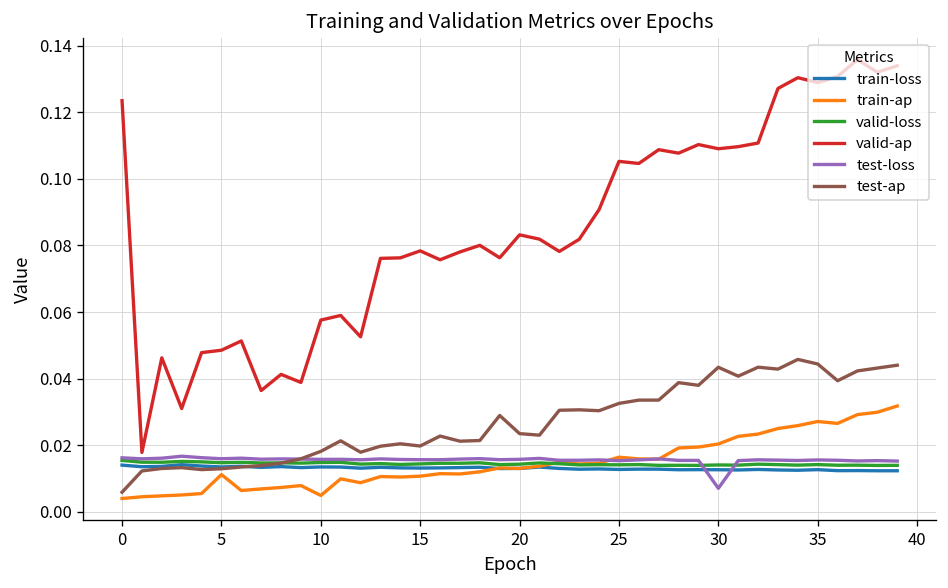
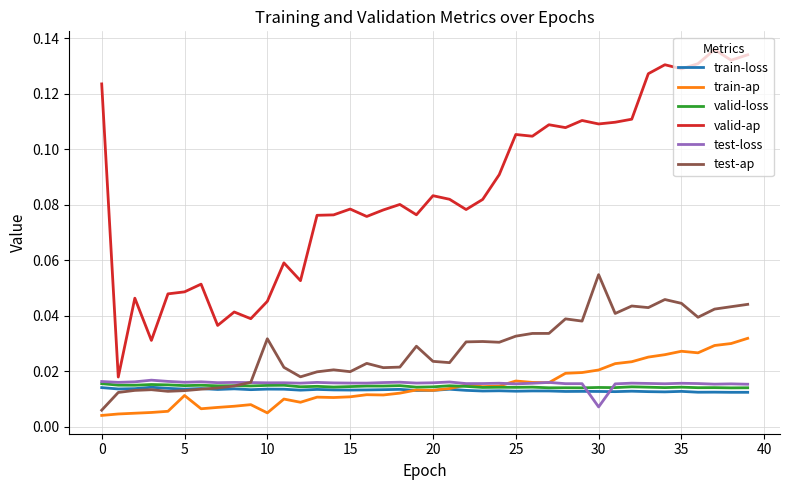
valid-ap, 10: 0.058 -> 0.045
test-ap, 10: 0.018 -> 0.032
test-ap, 30: 0.043 -> 0.055
